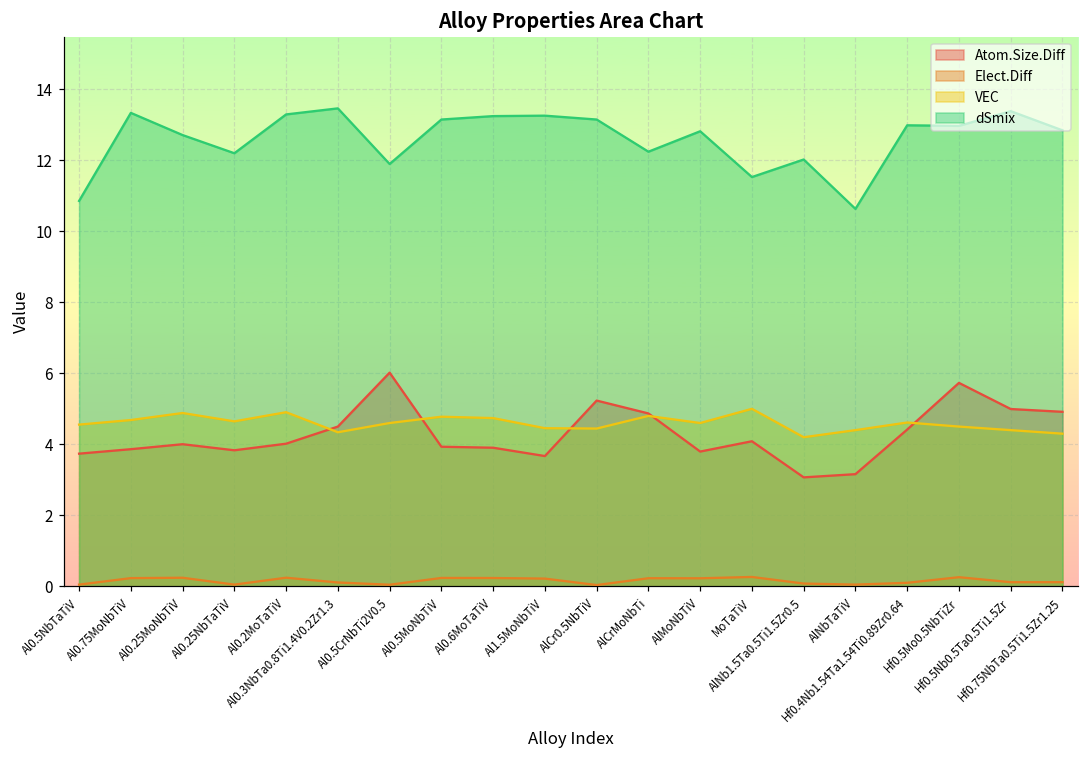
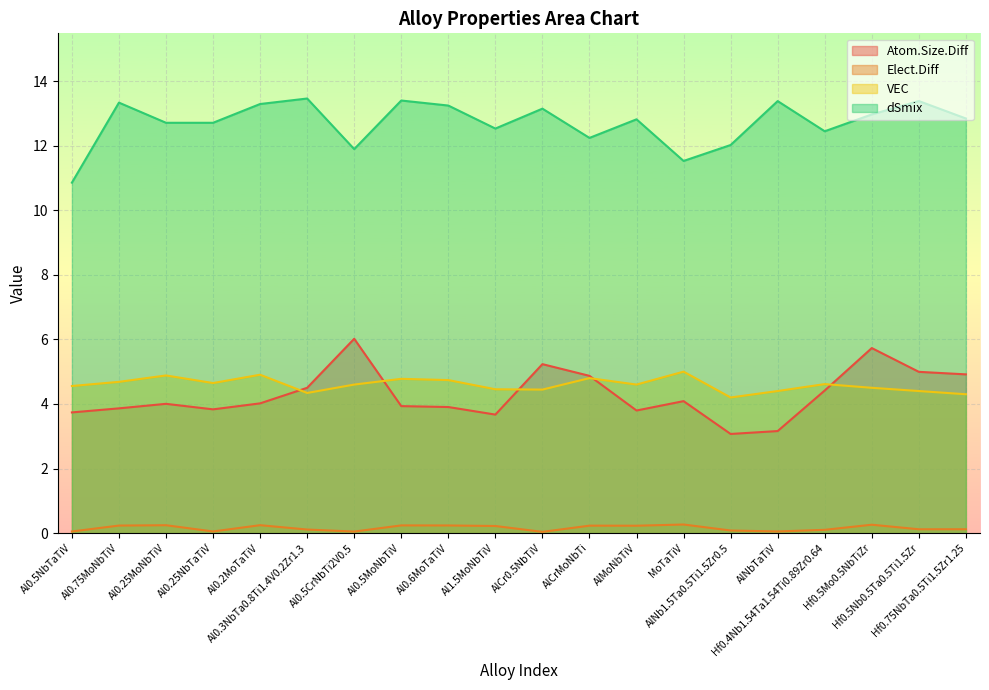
dSmix, Al0.25NbTaTiV: 12.2 -> 12.7
dSmix, Al0.5MoNbTiV: 13.1 -> 13.4
dSmix, Al1.5MoNbTiV: 13.3 -> 12.5
dSmix, AlNbTaTiV: 10.6 -> 13.4
dSmix, Hf0.4Nb1.54Ta1.54Ti0.89Zr0.64: 13.0 -> 12.4
